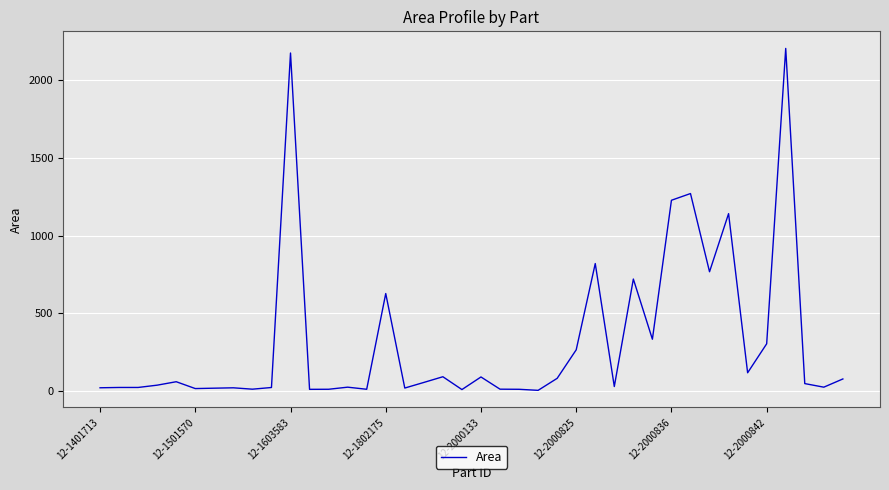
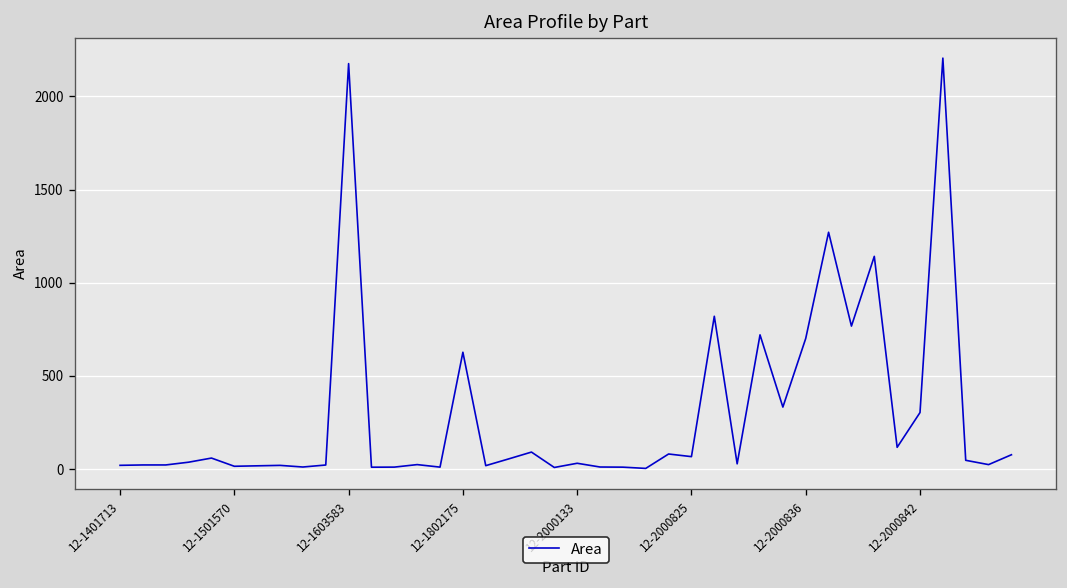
12-2000133: 90 -> 30
12-2000825: 260 -> 70
12-2000836: 1230 -> 700
